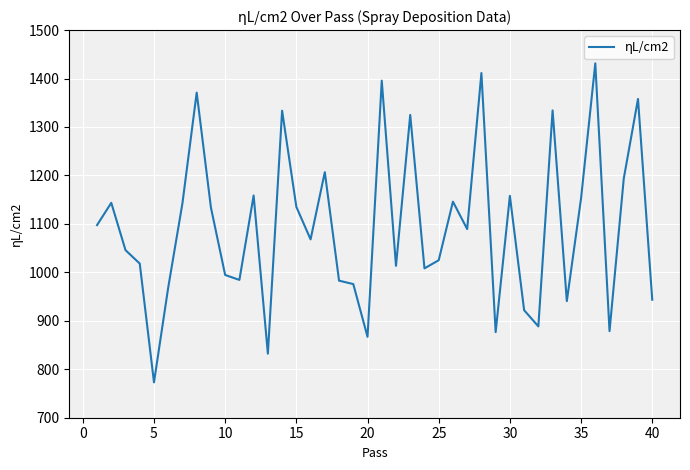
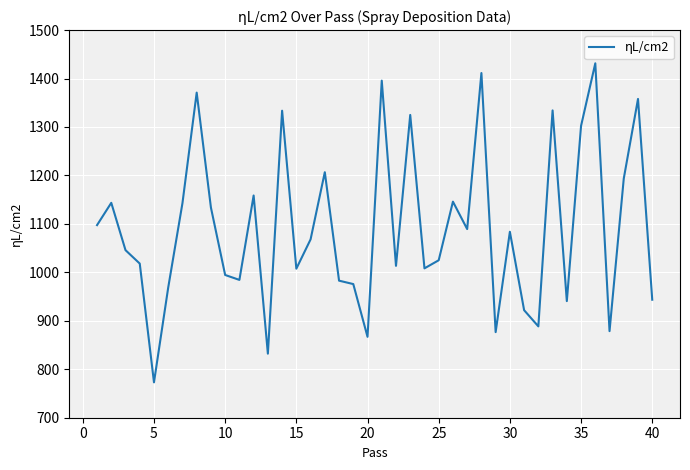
15: 1140 -> 1010
30: 1160 -> 1080
35: 1150 -> 1300
